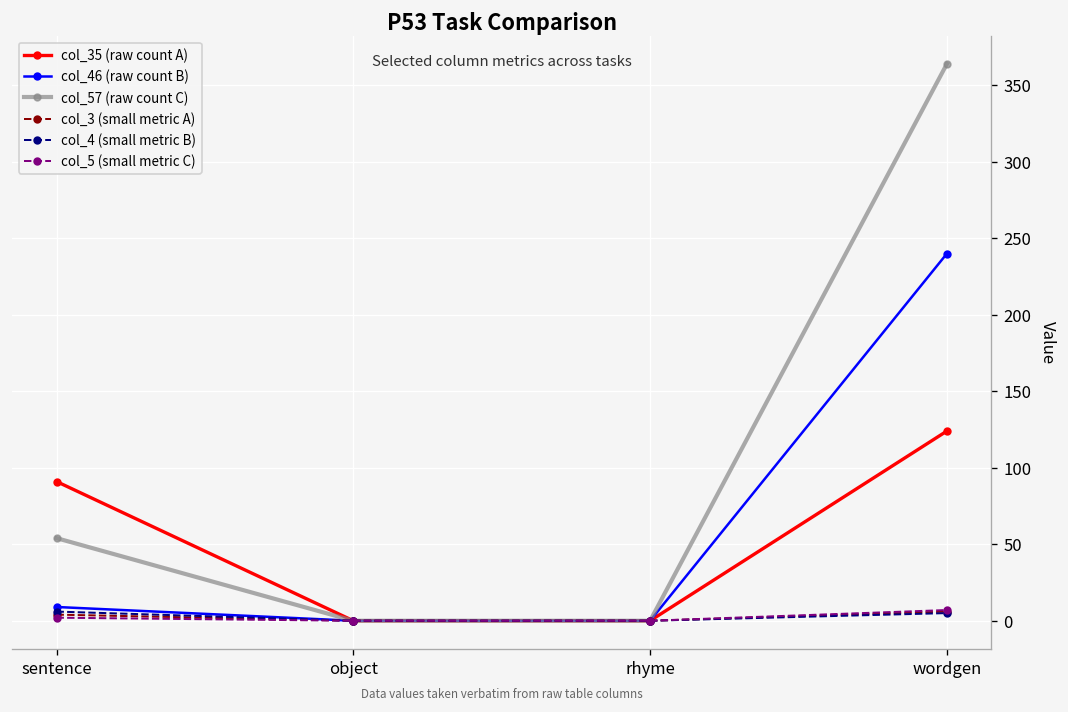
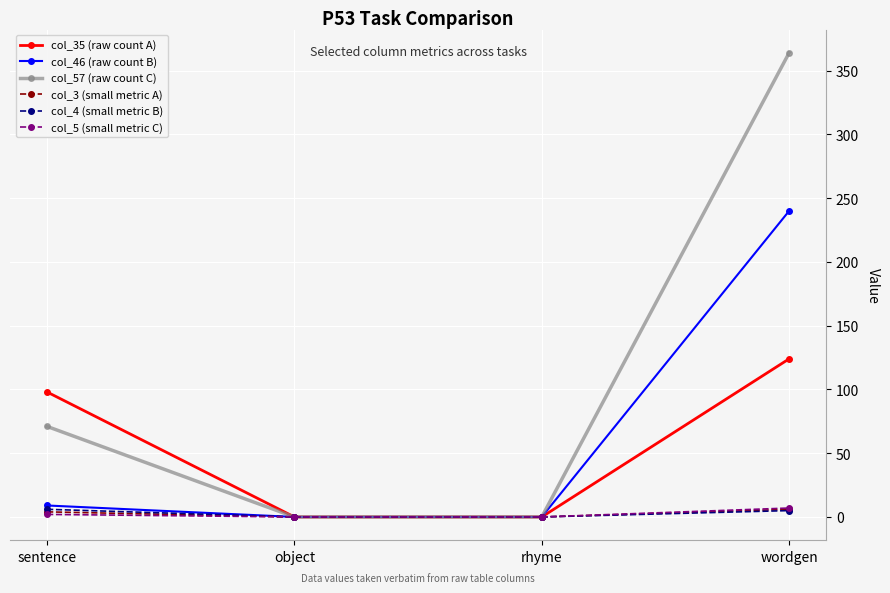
col_35 (raw count A), sentence: 91 -> 98
col_57 (raw count C), sentence: 54 -> 71
